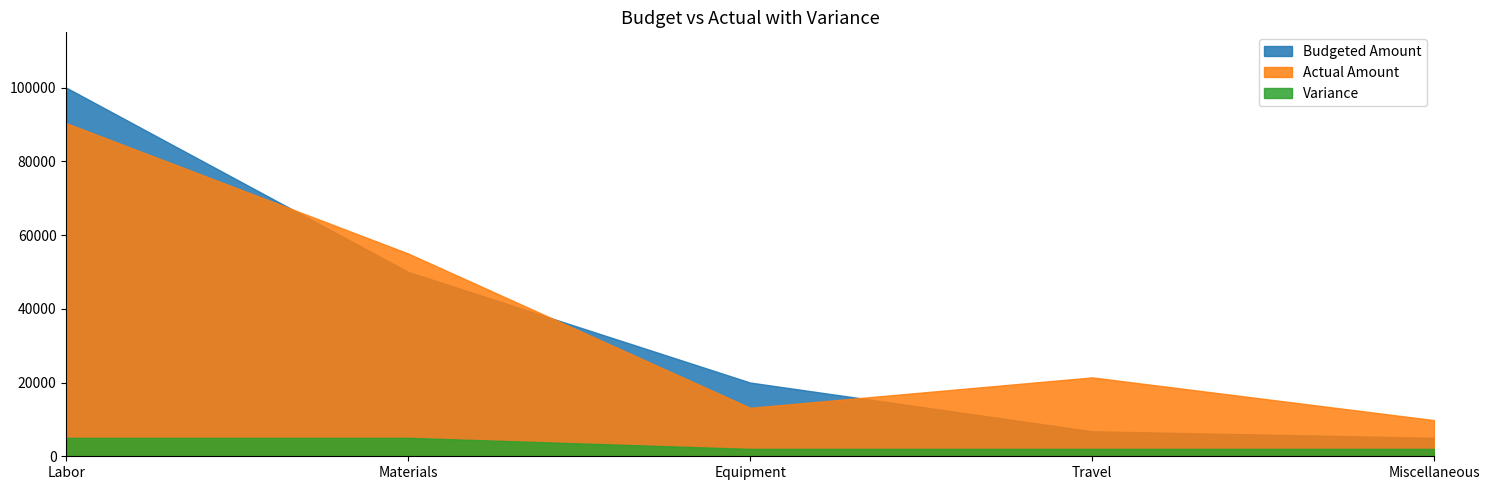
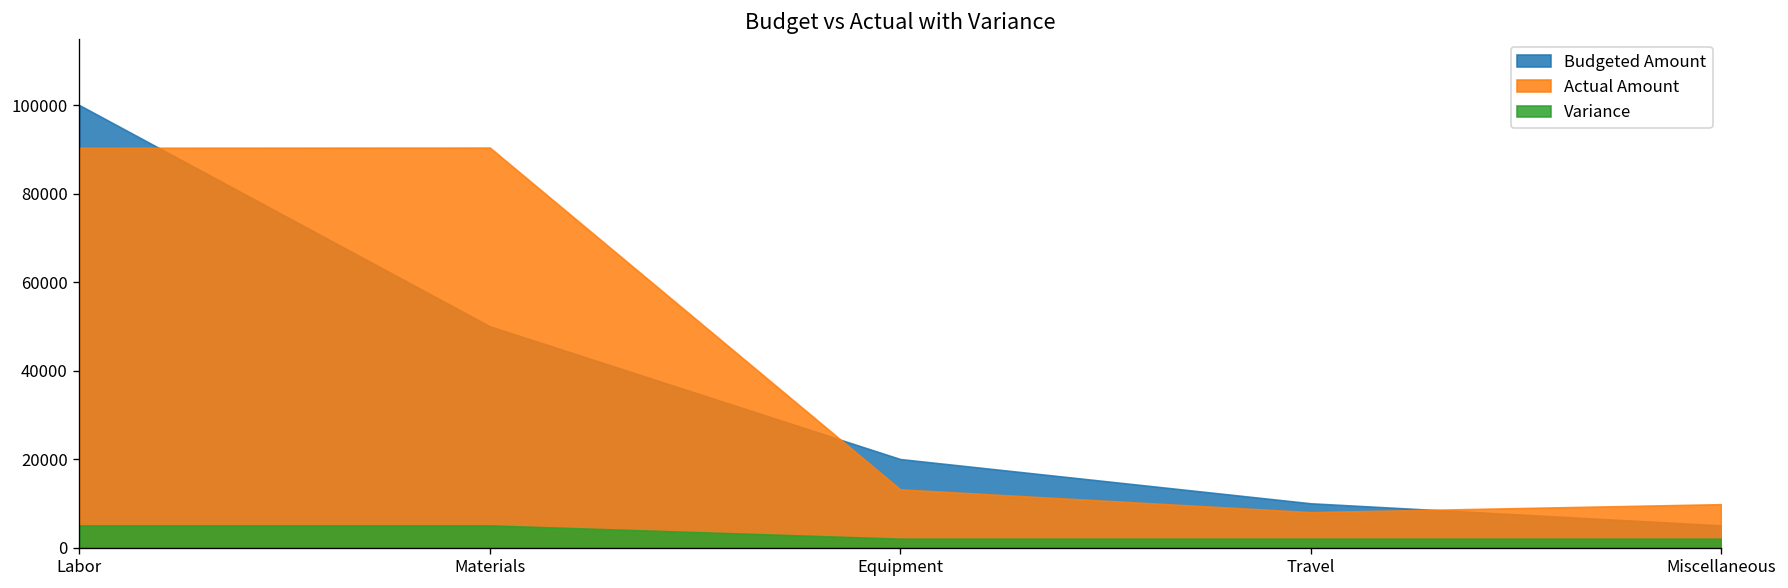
Actual Amount, Materials: 55000 -> 90000
Budgeted Amount, Travel: 7000 -> 10000
Actual Amount, Travel: 21000 -> 8000
